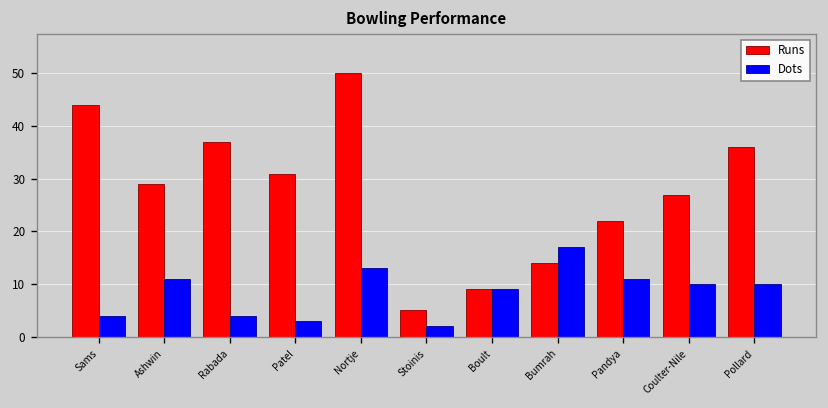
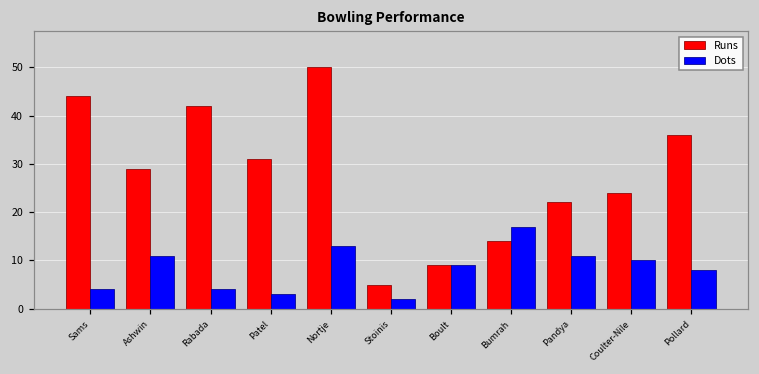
Runs, Rabada: 37 -> 42
Runs, Coulter-Nile: 27 -> 24
Dots, Pollard: 10 -> 8
